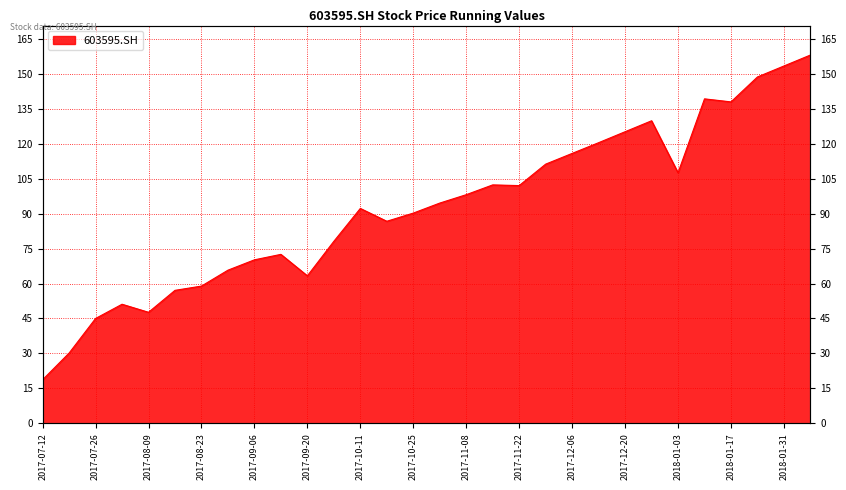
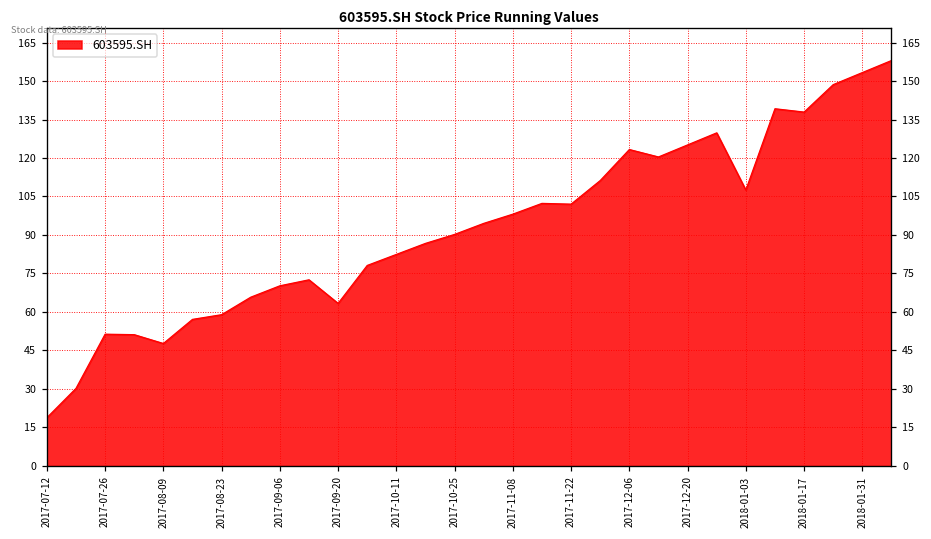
2017-07-26: 45 -> 51
2017-10-11: 92 -> 82
2017-12-06: 116 -> 123
